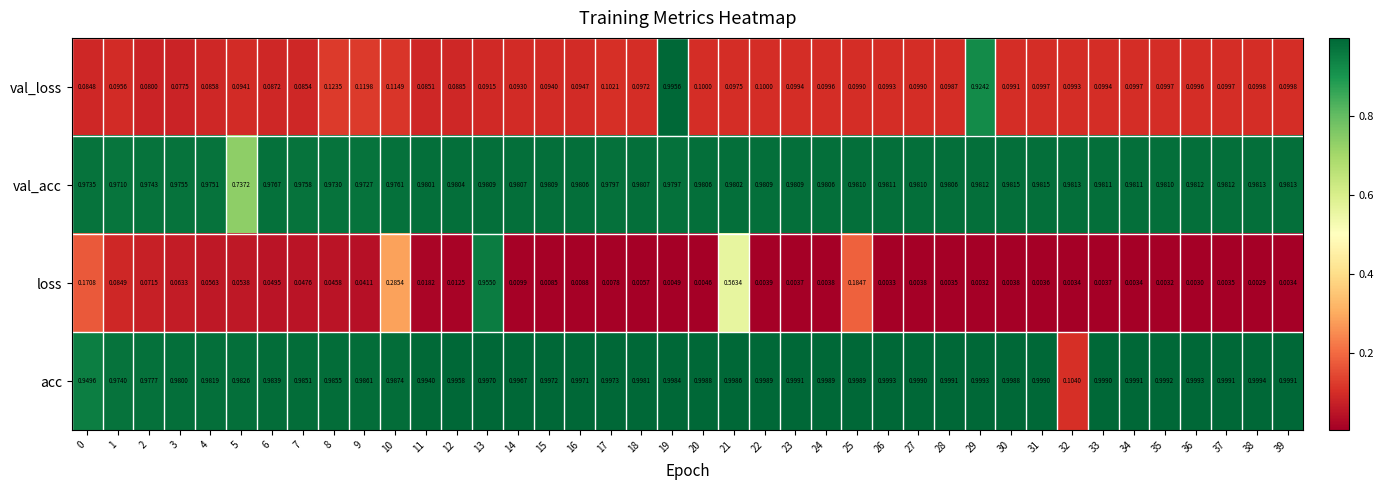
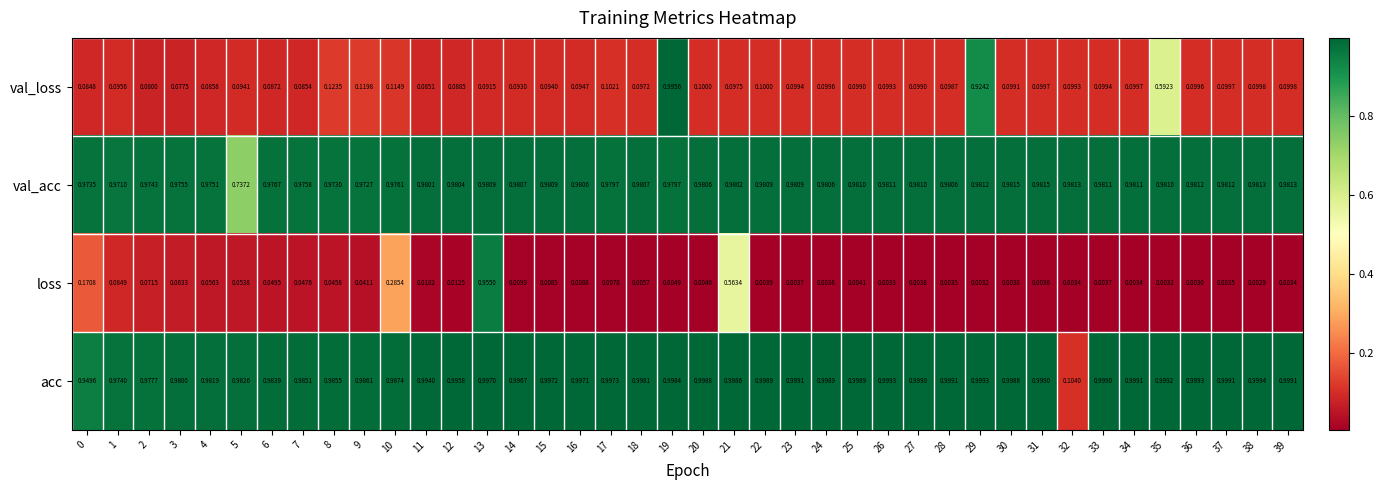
val_loss, 35: 0.0997 -> 0.5923
loss, 25: 0.1847 -> 0.0041
